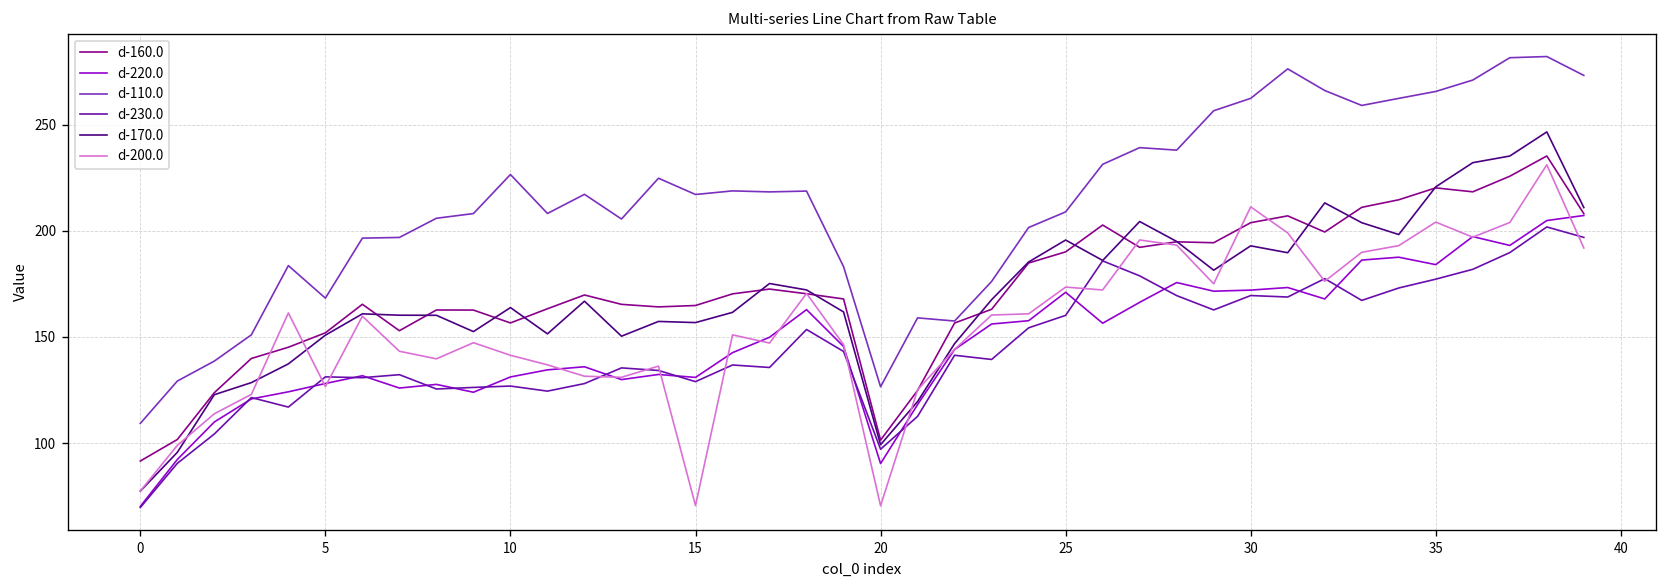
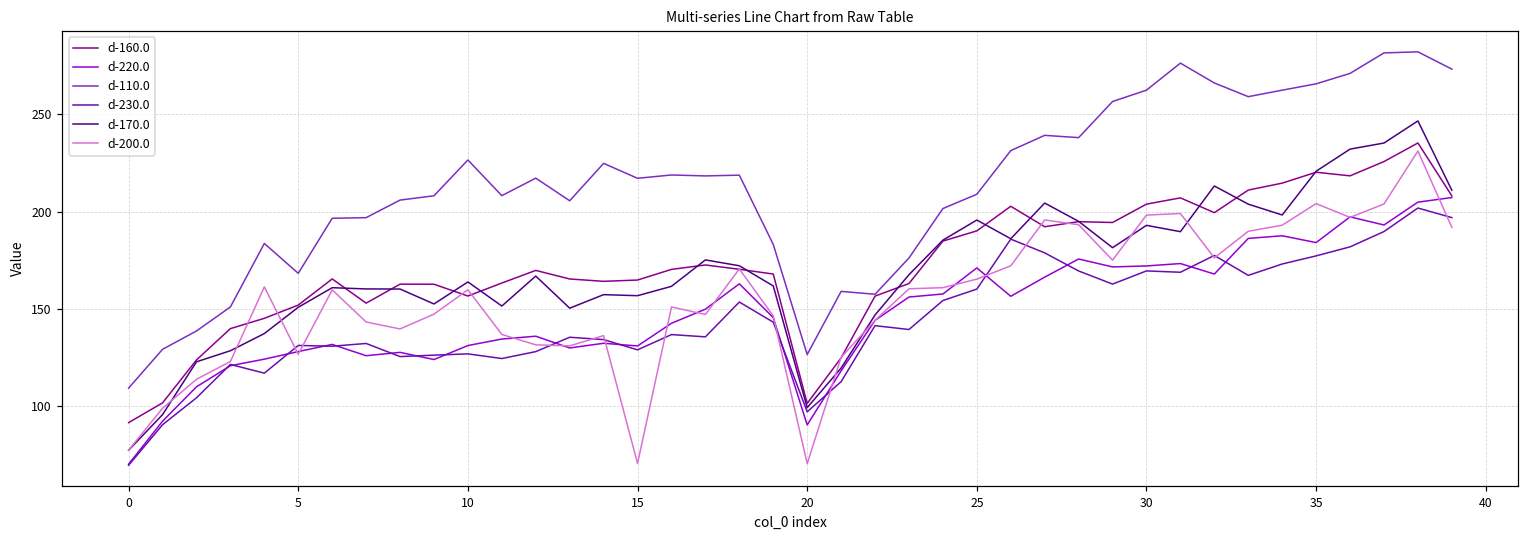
d-200.0, 10: 141 -> 160
d-200.0, 25: 173 -> 165
d-200.0, 30: 211 -> 198
